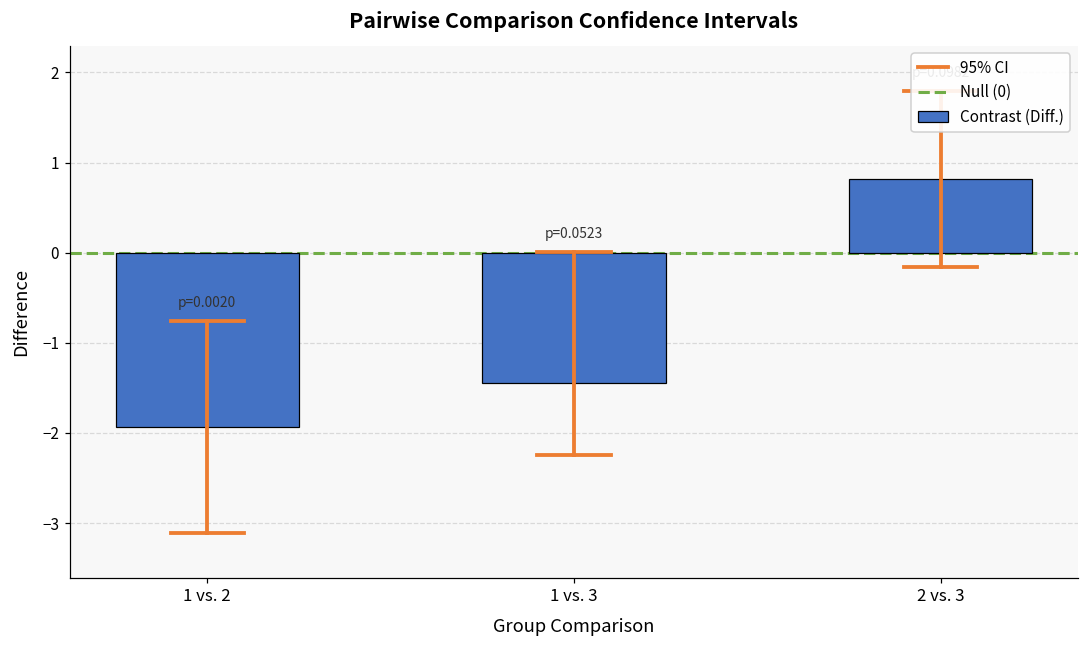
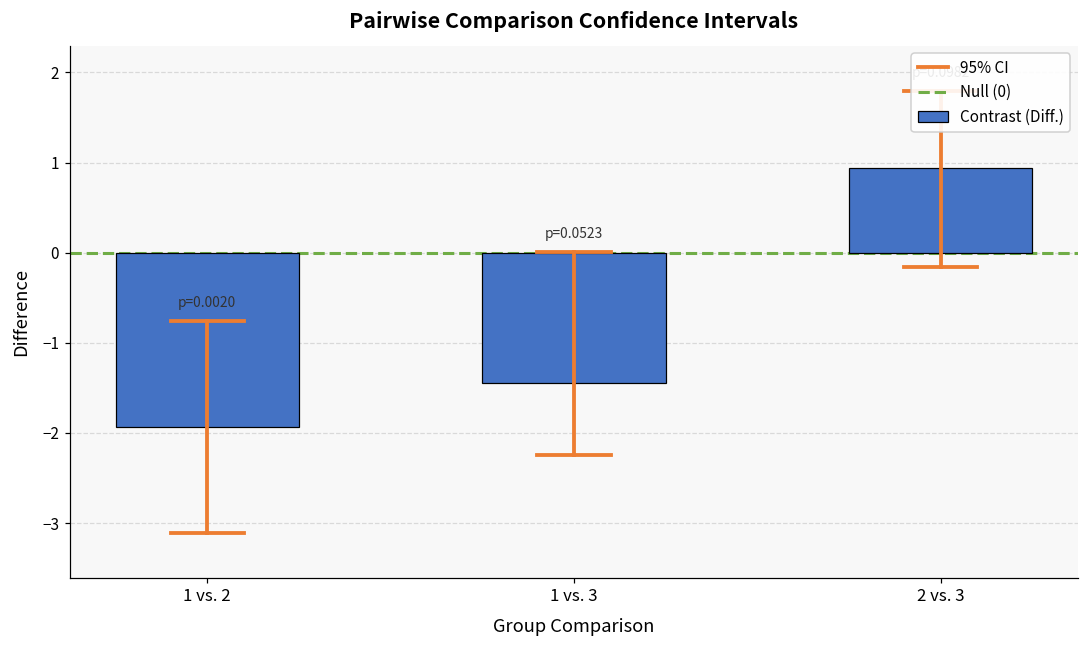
Contrast (Diff.), 2 vs. 3: 0.8 -> 0.9
